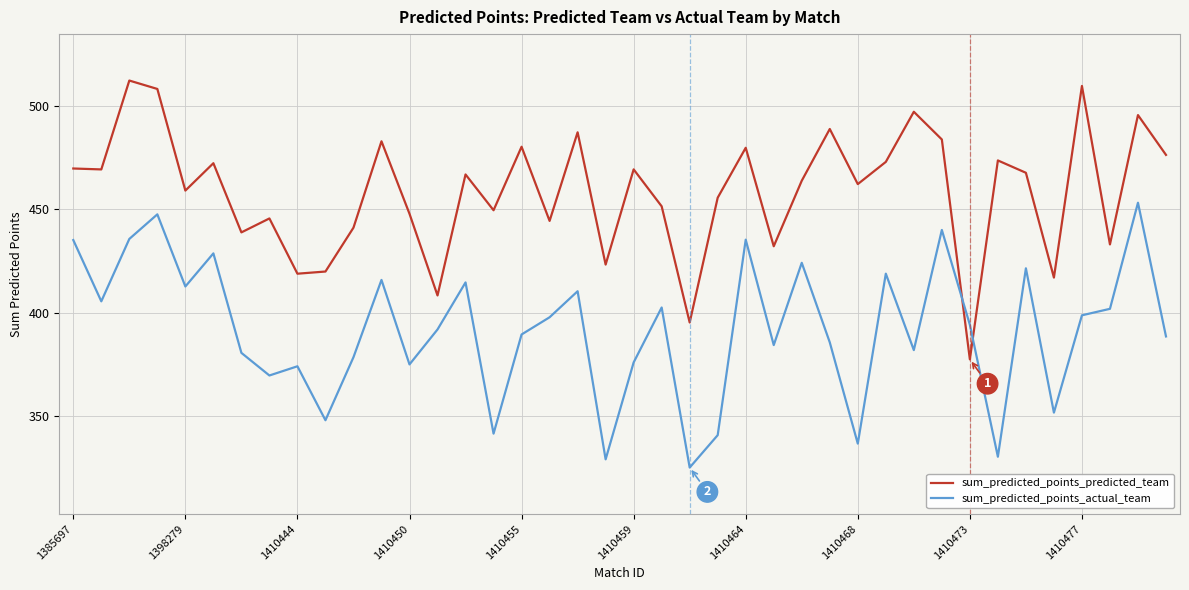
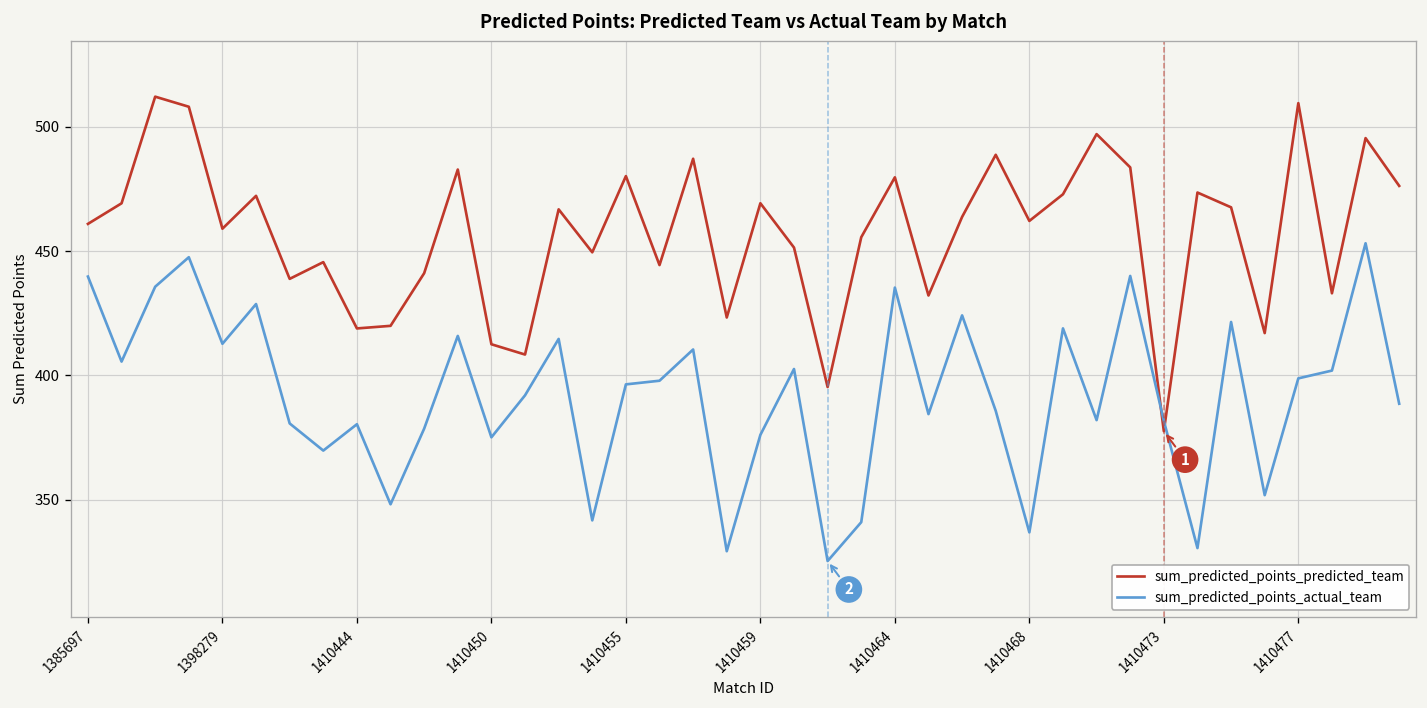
sum_predicted_points_predicted_team, 1385697: 470 -> 461
sum_predicted_points_actual_team, 1385697: 435 -> 440
sum_predicted_points_actual_team, 1410444: 374 -> 380
sum_predicted_points_predicted_team, 1410450: 448 -> 413
sum_predicted_points_actual_team, 1410455: 390 -> 396
sum_predicted_points_actual_team, 1410473: 394 -> 382
